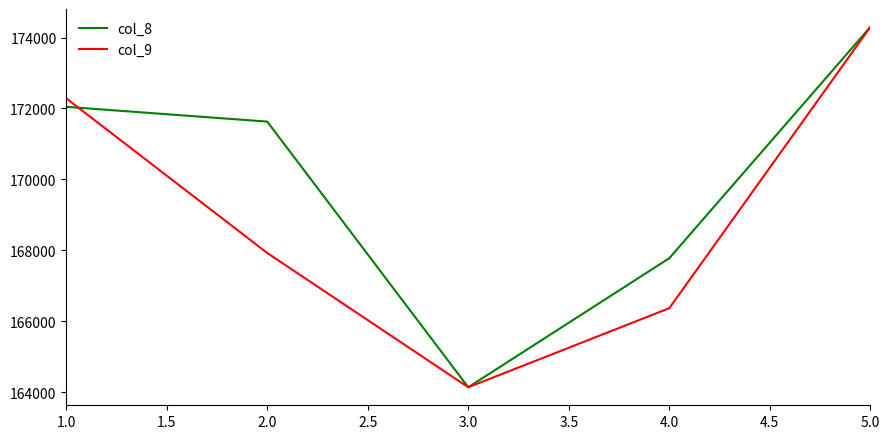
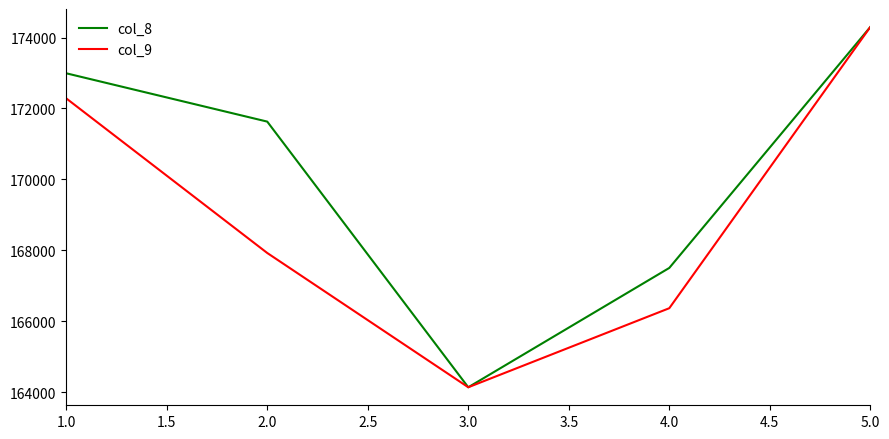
col_8, 1.0: 172000 -> 173000
col_8, 4.0: 167800 -> 167500
